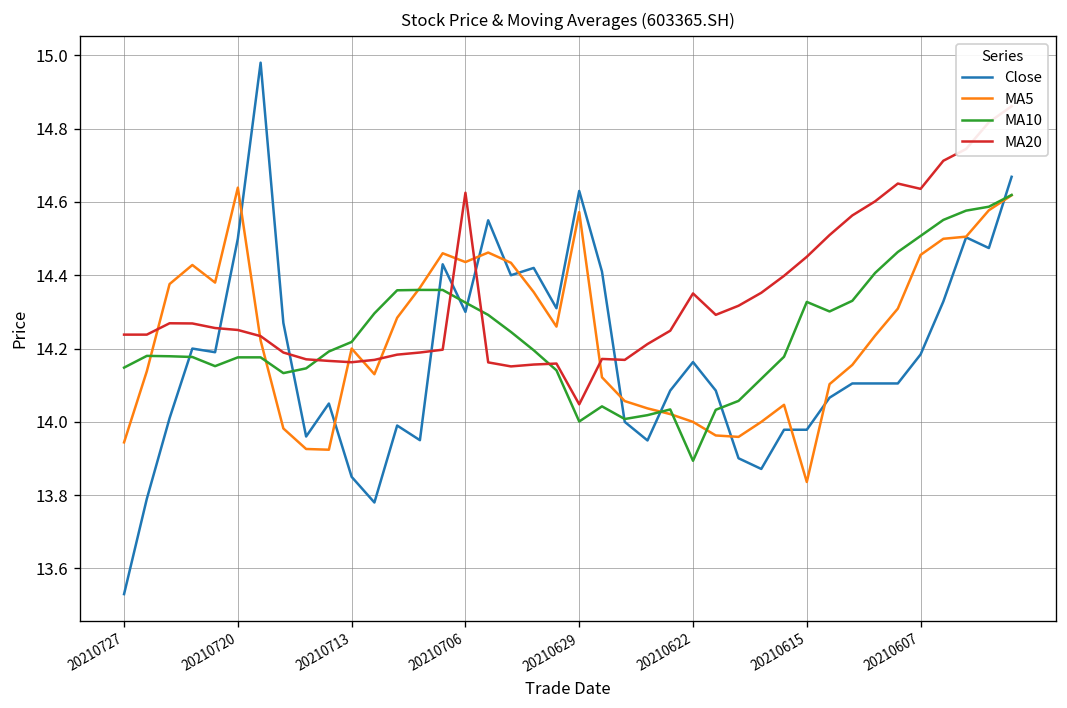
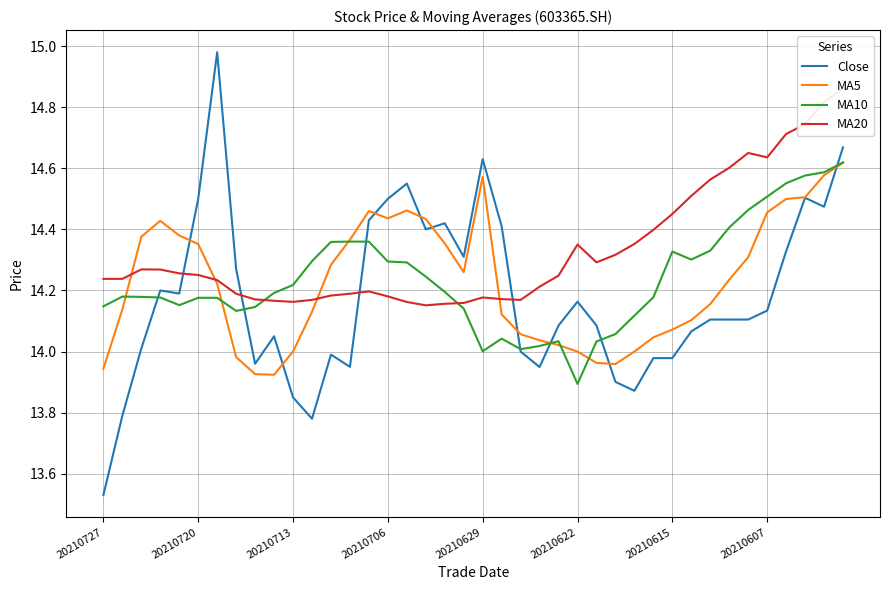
MA5, 20210720: 14.64 -> 14.35
MA5, 20210713: 14.2 -> 14.0
Close, 20210706: 14.3 -> 14.5
MA10, 20210706: 14.33 -> 14.29
MA20, 20210706: 14.63 -> 14.18
MA20, 20210629: 14.05 -> 14.18
MA5, 20210615: 13.84 -> 14.07
Close, 20210607: 14.18 -> 14.13
